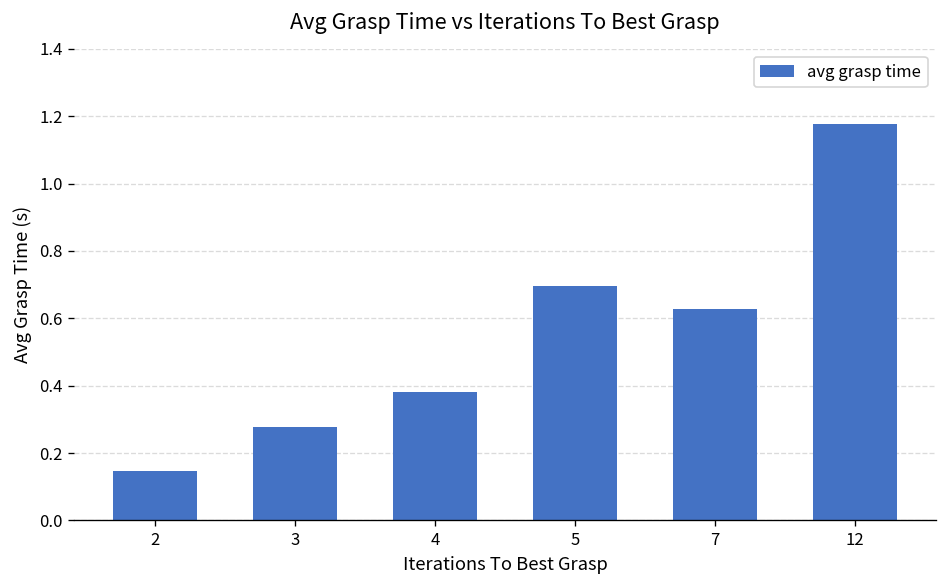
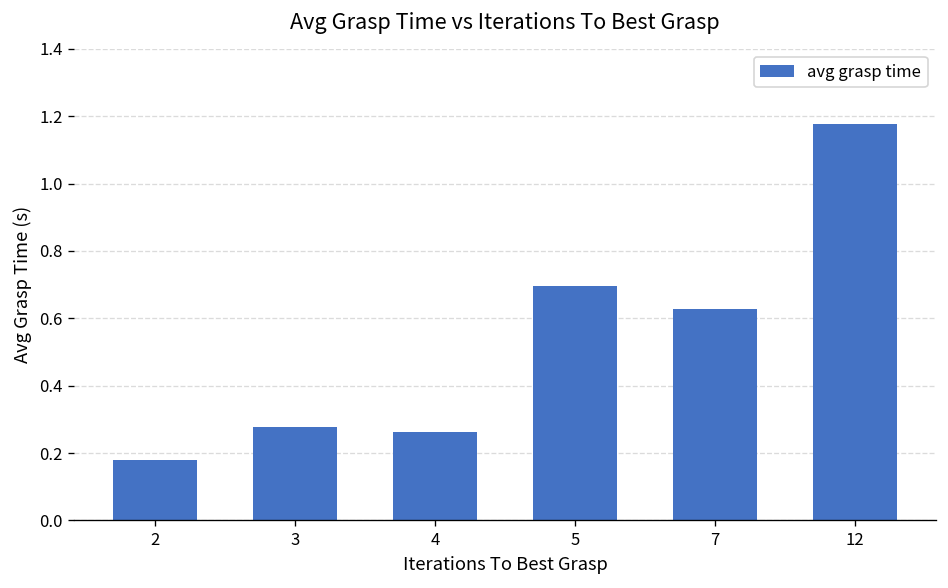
2: 0.15 -> 0.18
4: 0.38 -> 0.26
